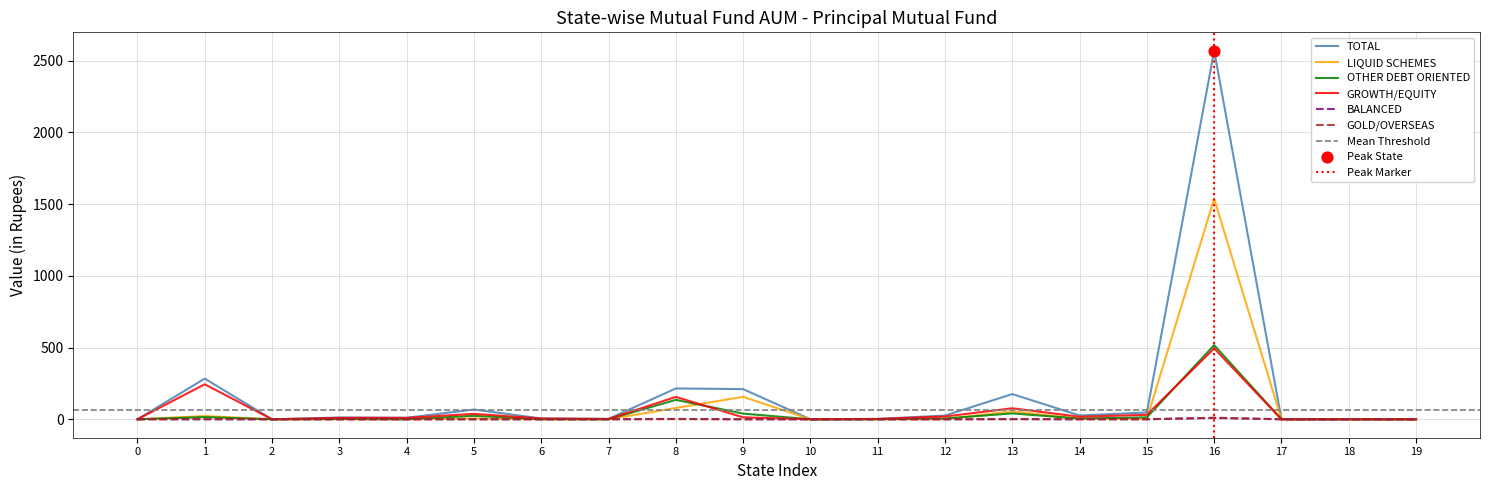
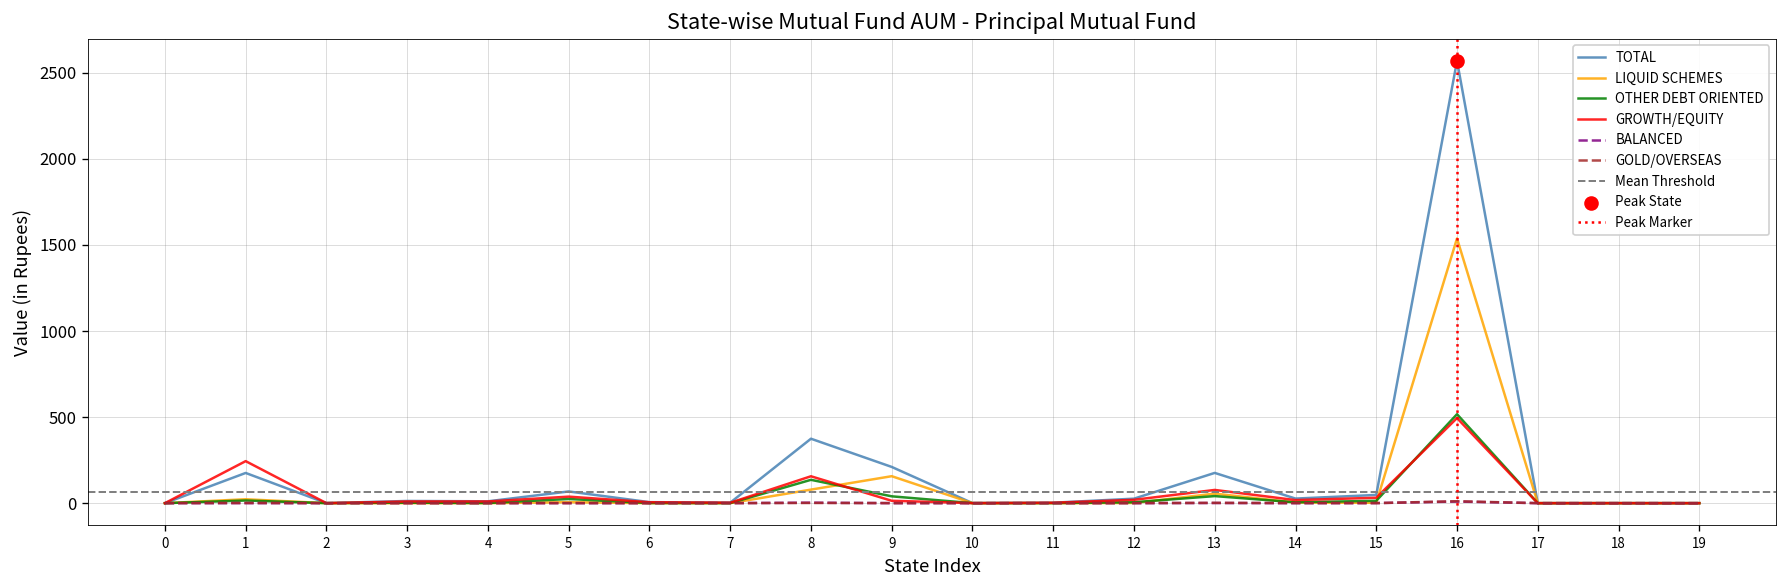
TOTAL, 1: 280 -> 180
TOTAL, 8: 220 -> 370
